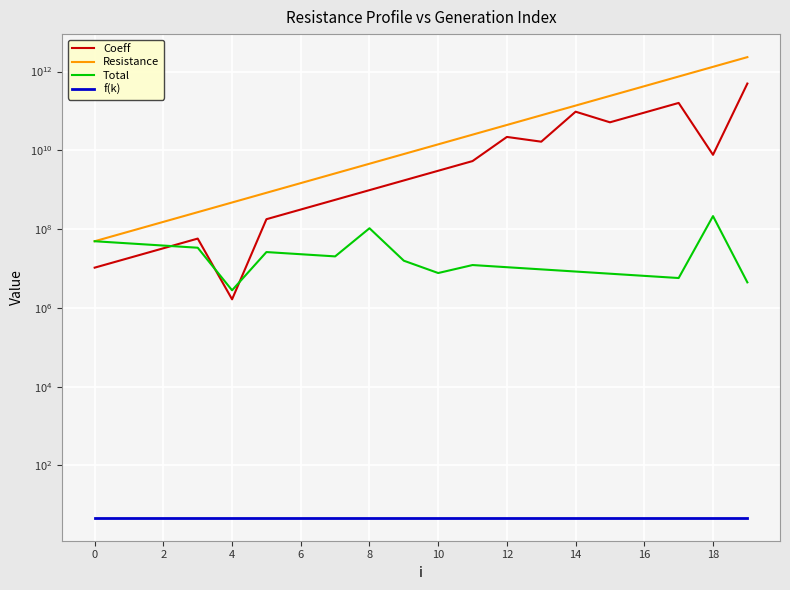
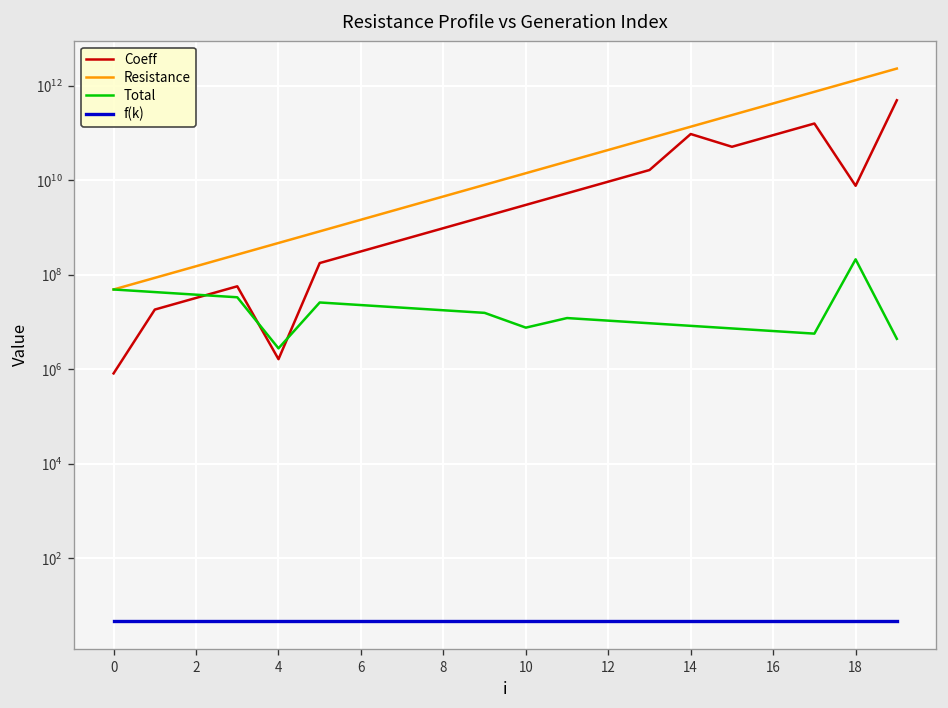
Coeff, 0: 10000000 -> 800000
Total, 8: 110000000 -> 20000000
Coeff, 12: 20000000000 -> 9000000000
